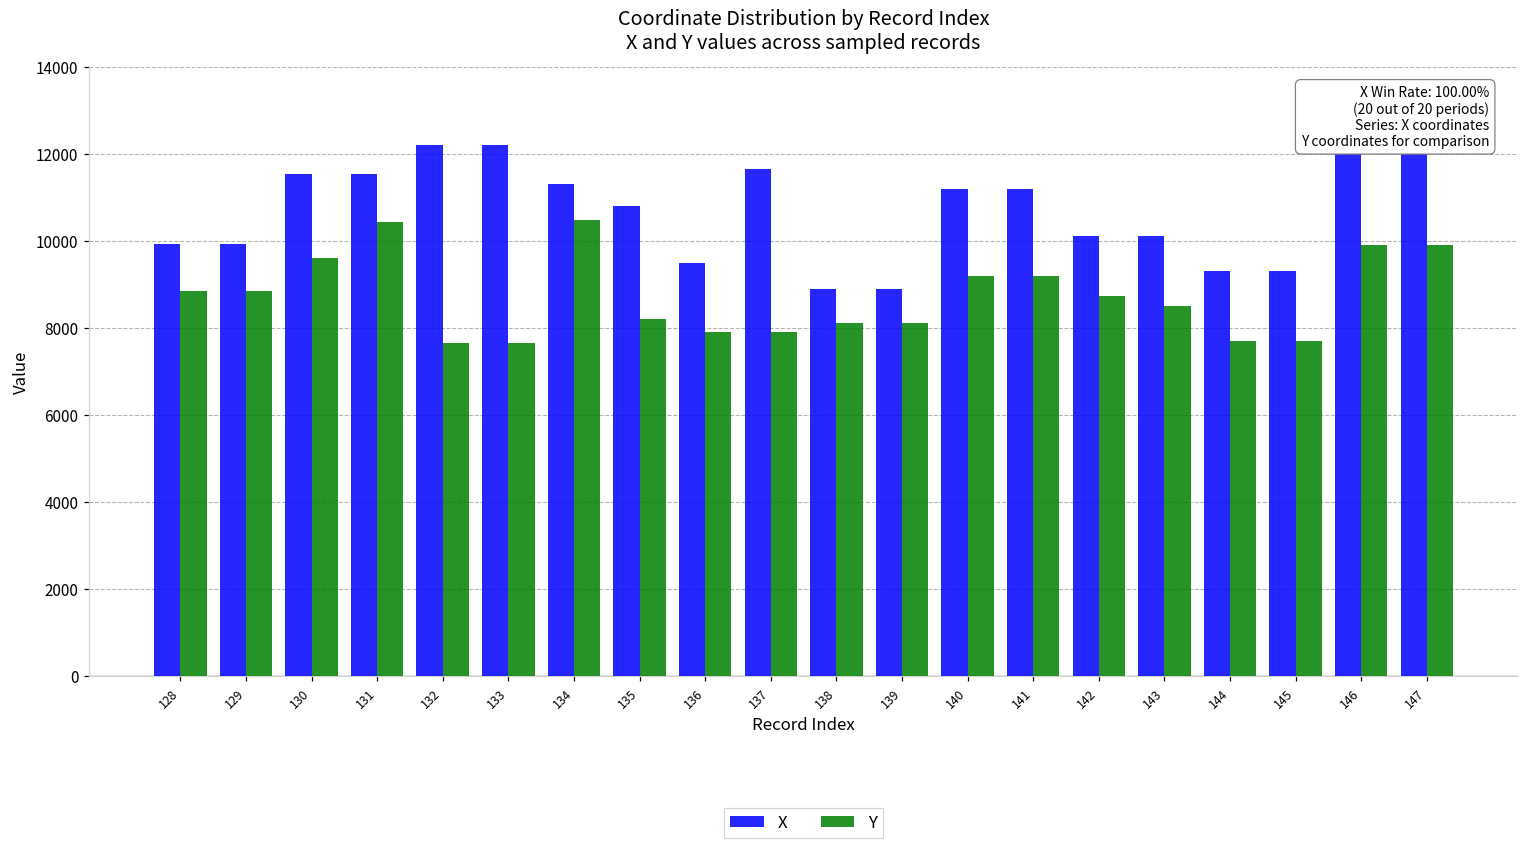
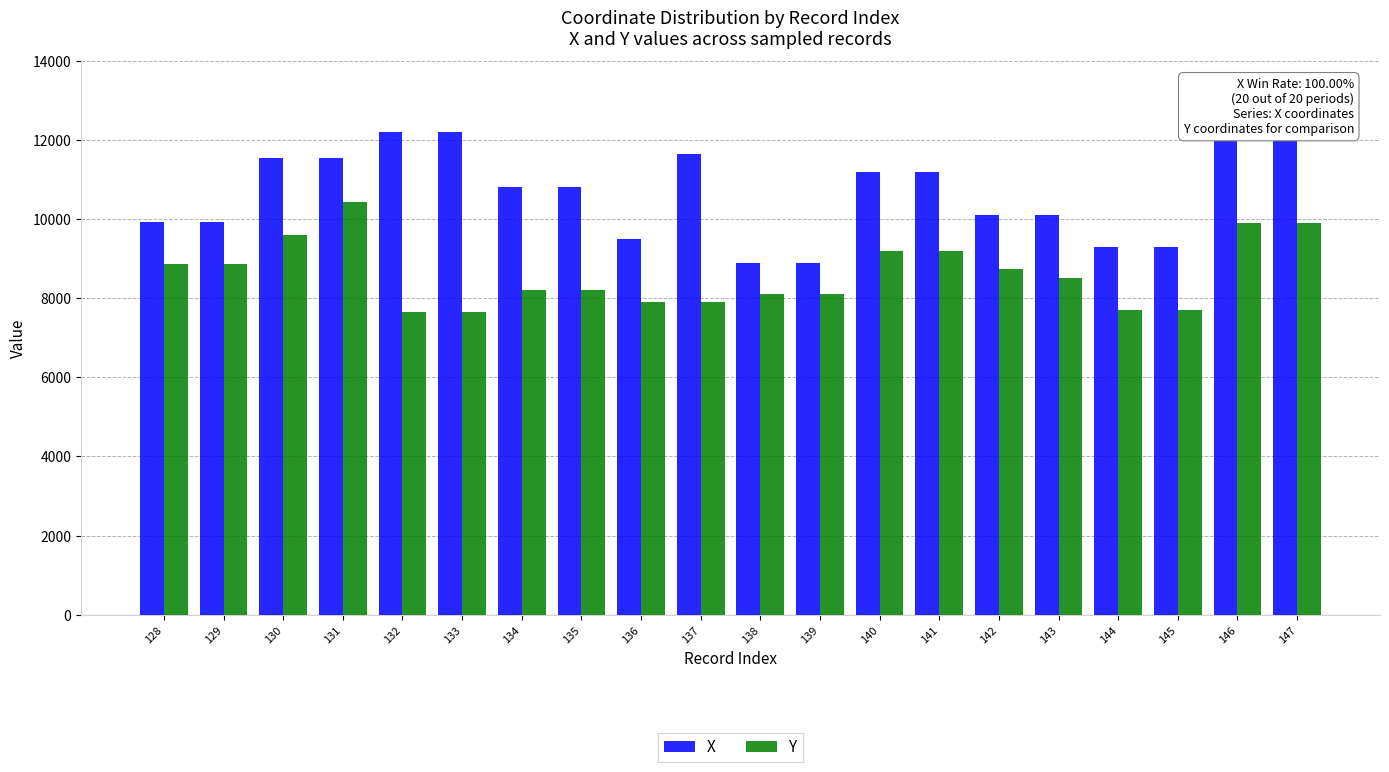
X, 134: 11300 -> 10800
Y, 134: 10500 -> 8200
